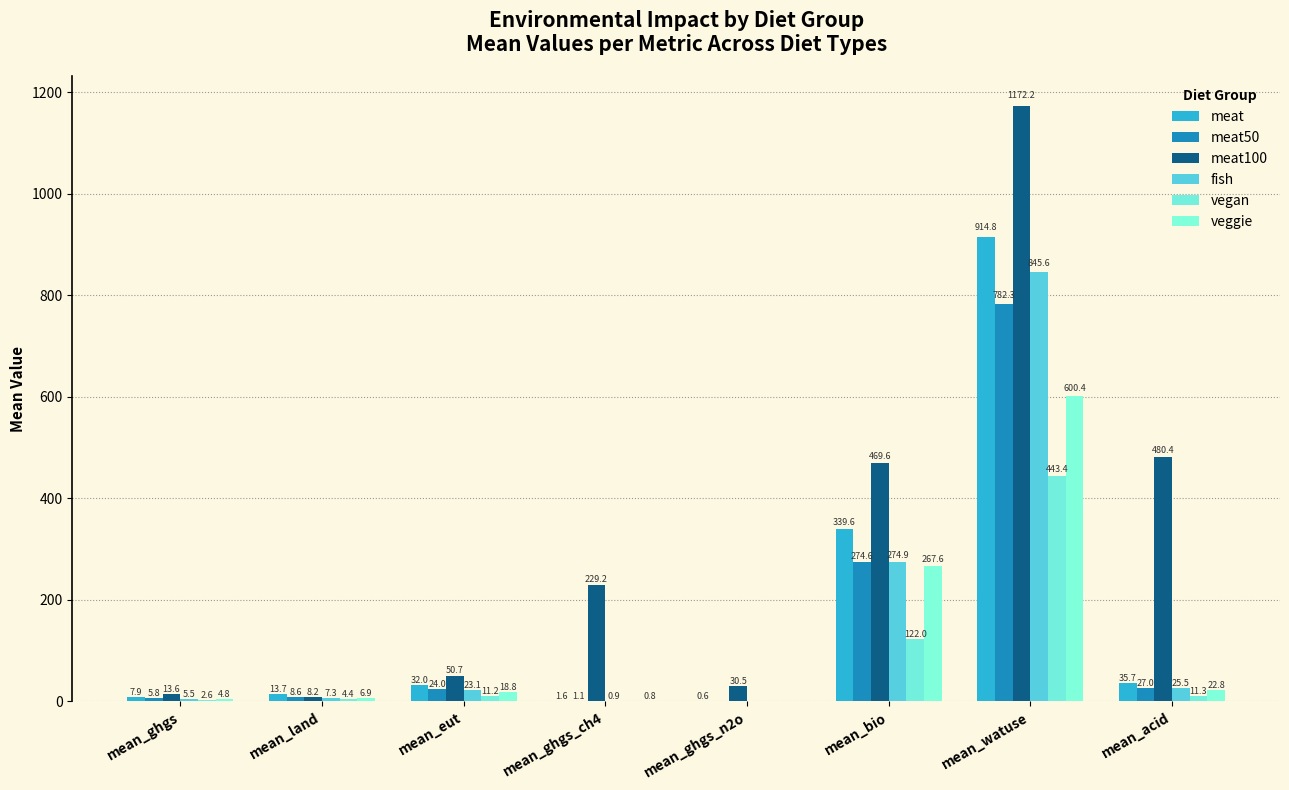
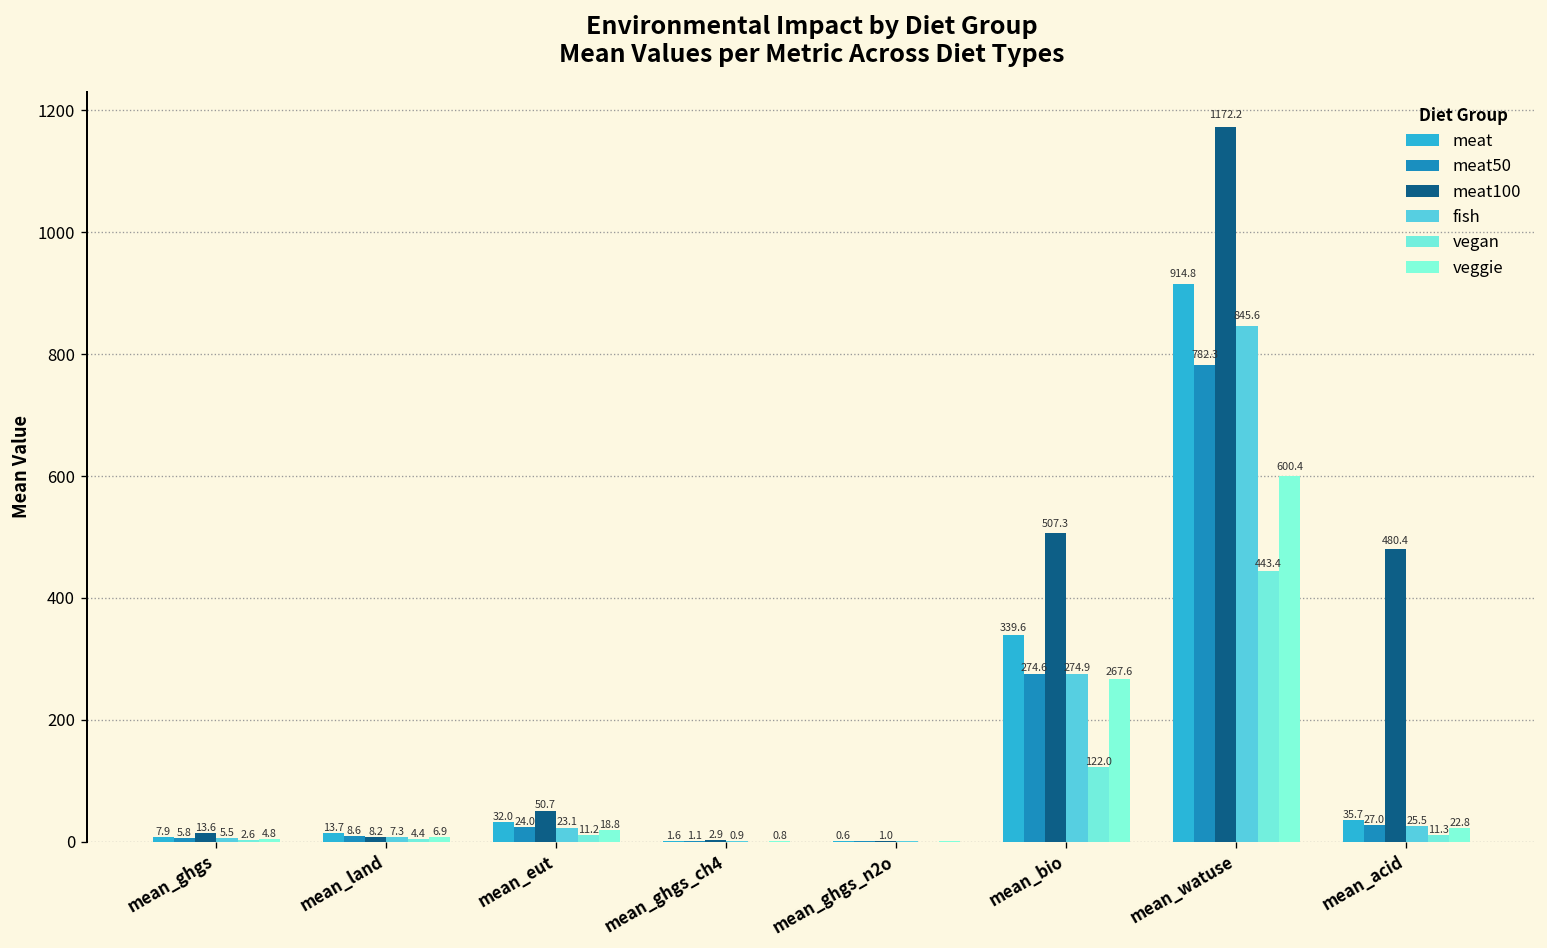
meat100, mean_ghgs_ch4: 229.2 -> 2.9
meat100, mean_ghgs_n2o: 30.5 -> 1.0
meat100, mean_bio: 469.6 -> 507.3
